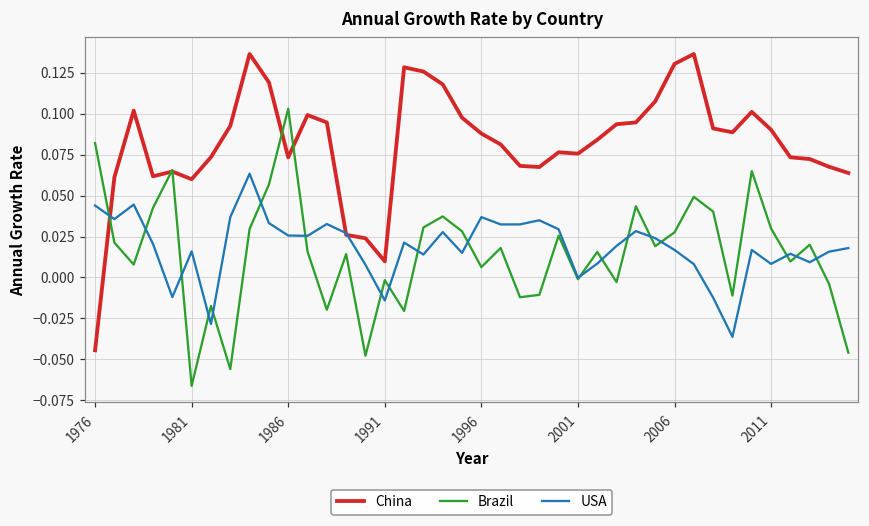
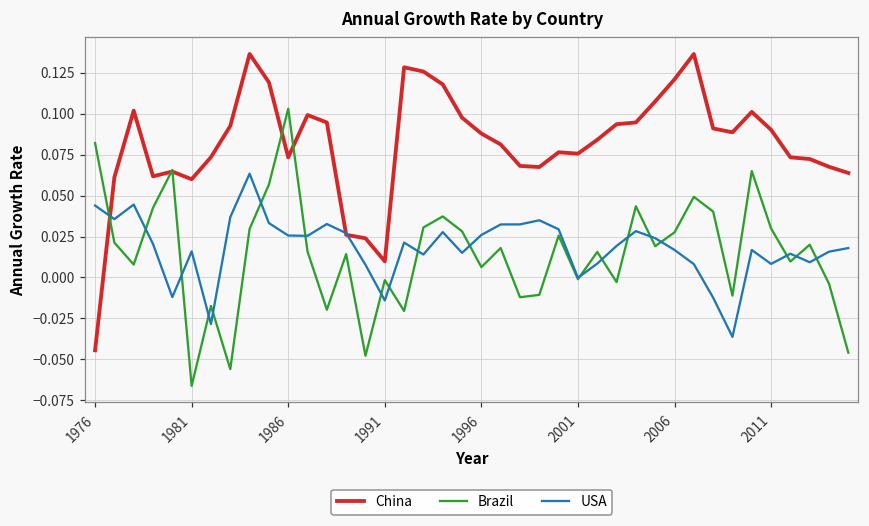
USA, 1996: 0.037 -> 0.026
China, 2006: 0.130 -> 0.121
